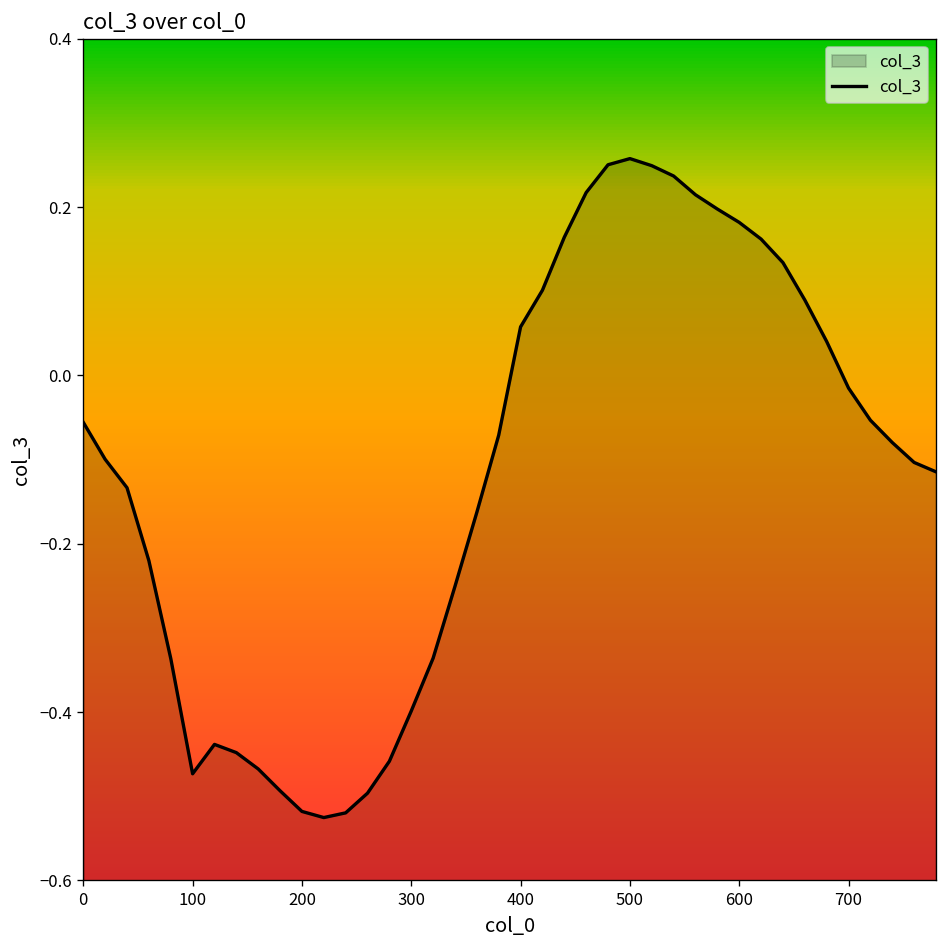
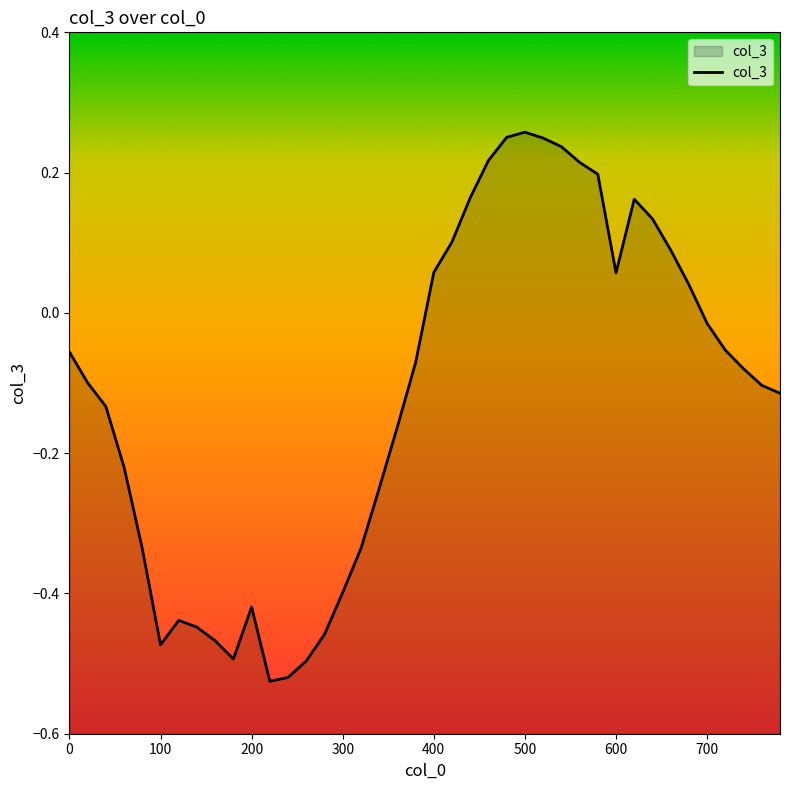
200: -0.52 -> -0.42
600: 0.18 -> 0.06
